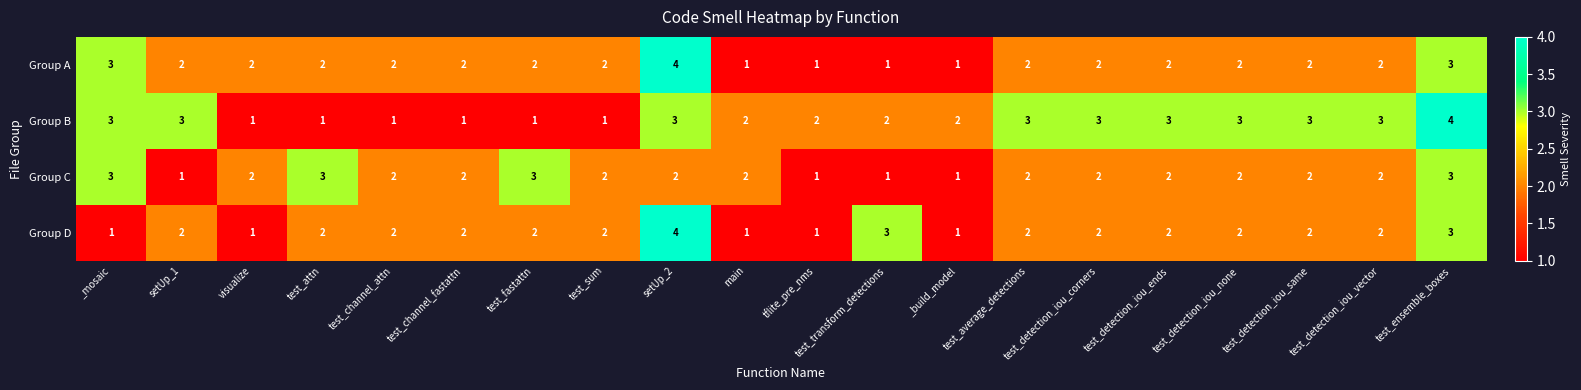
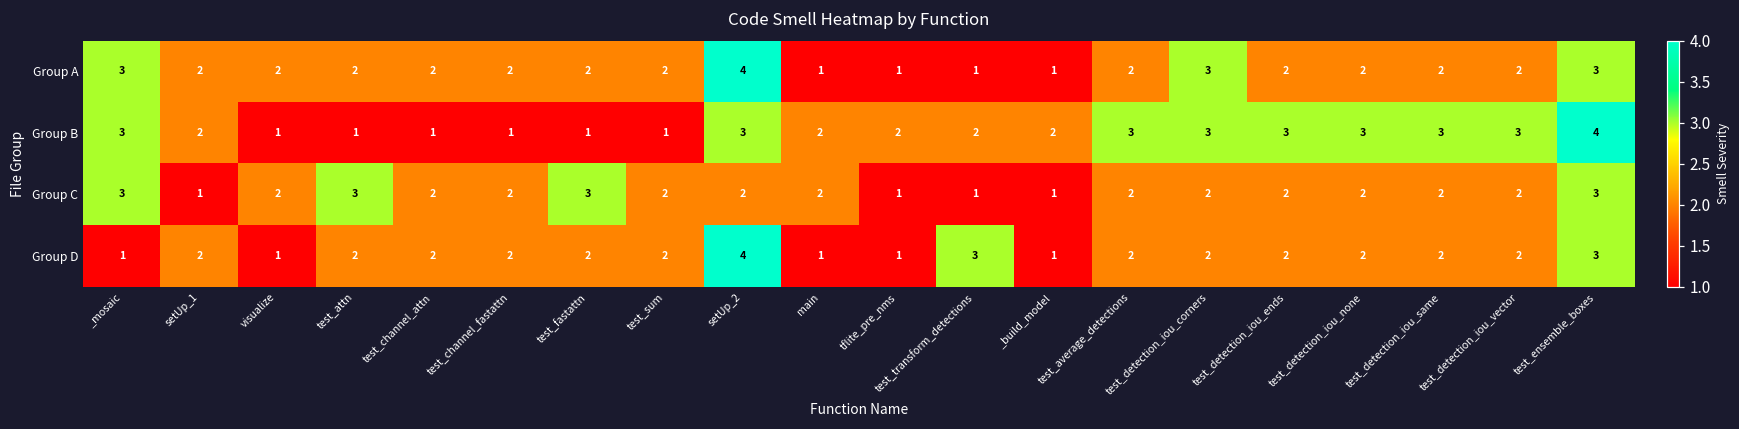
Group A, test_detection_iou_corners: 2 -> 3
Group B, setUp_1: 3 -> 2
